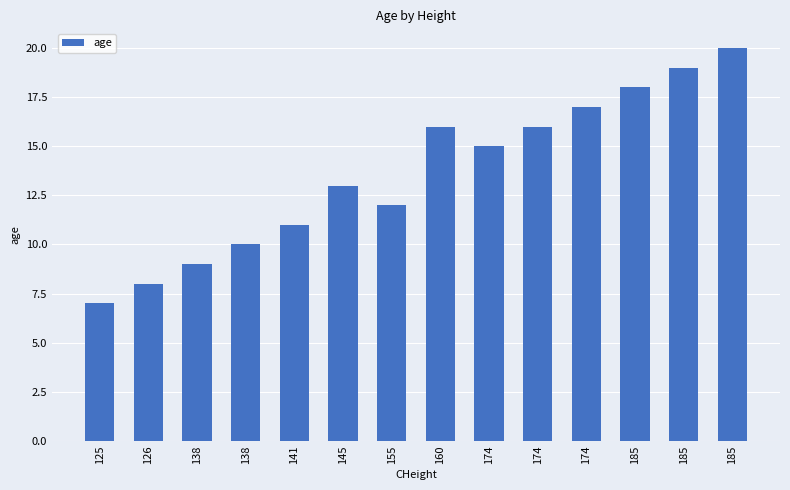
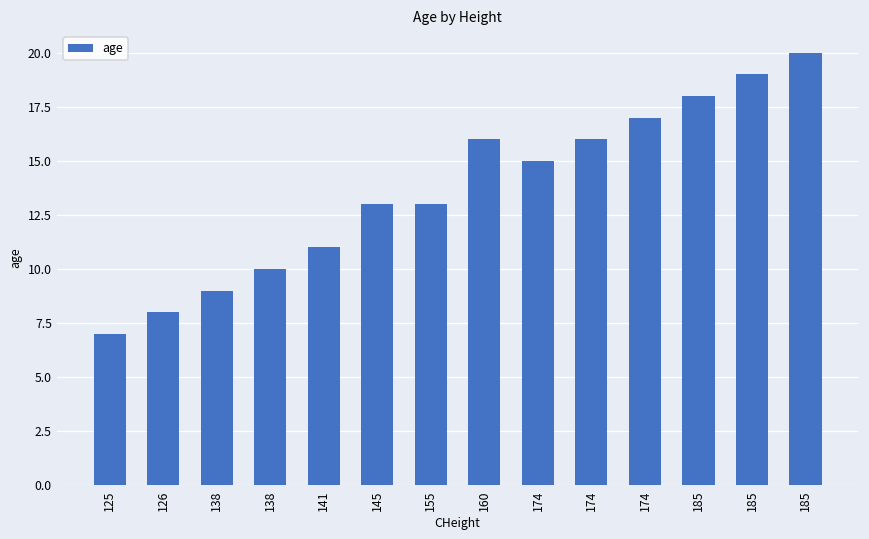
155: 12 -> 13
